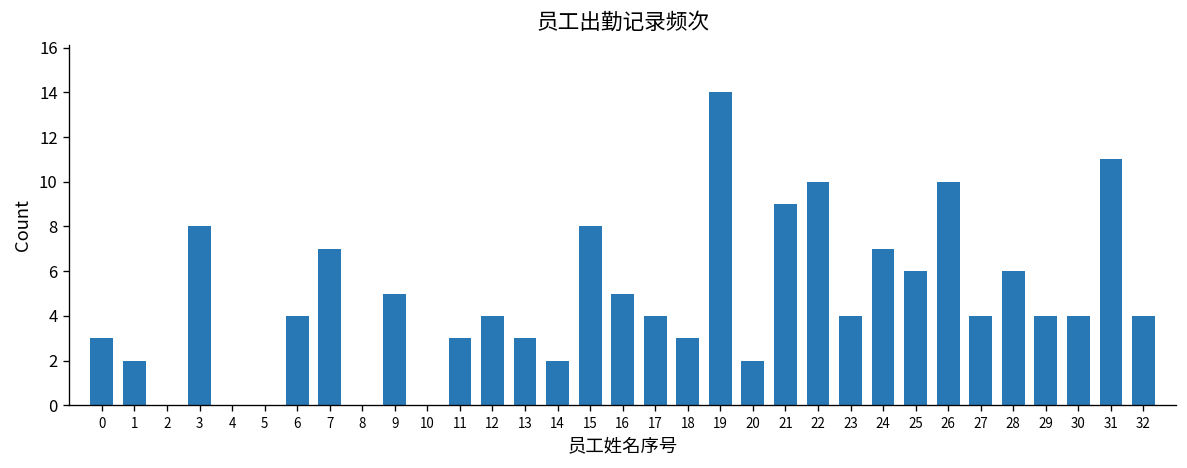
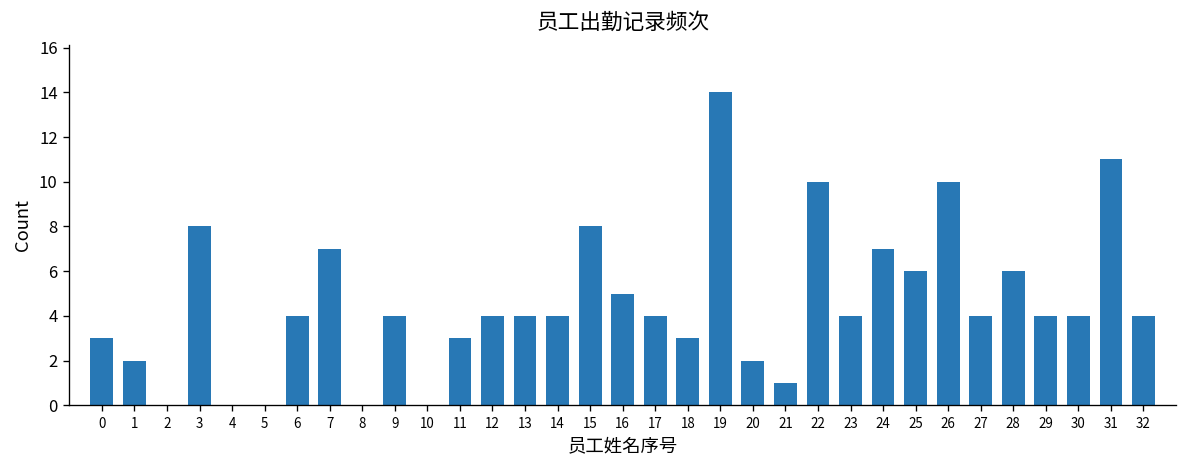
9: 5 -> 4
13: 3 -> 4
14: 2 -> 4
21: 9 -> 1
